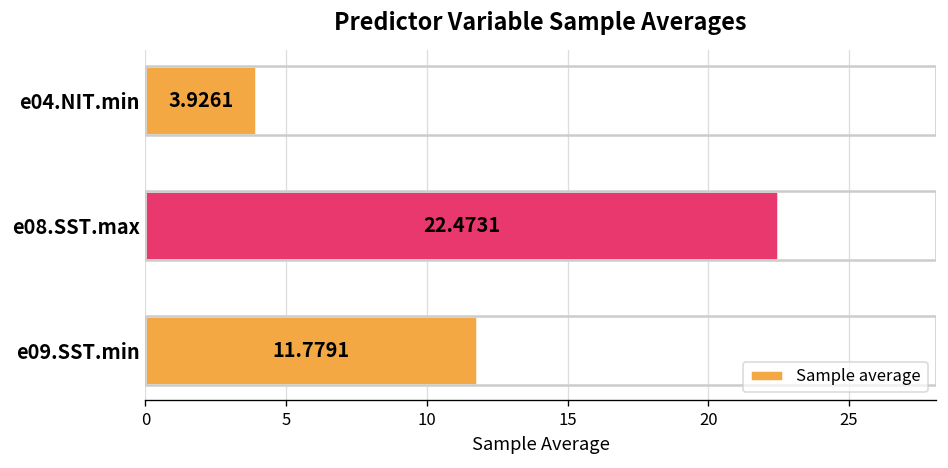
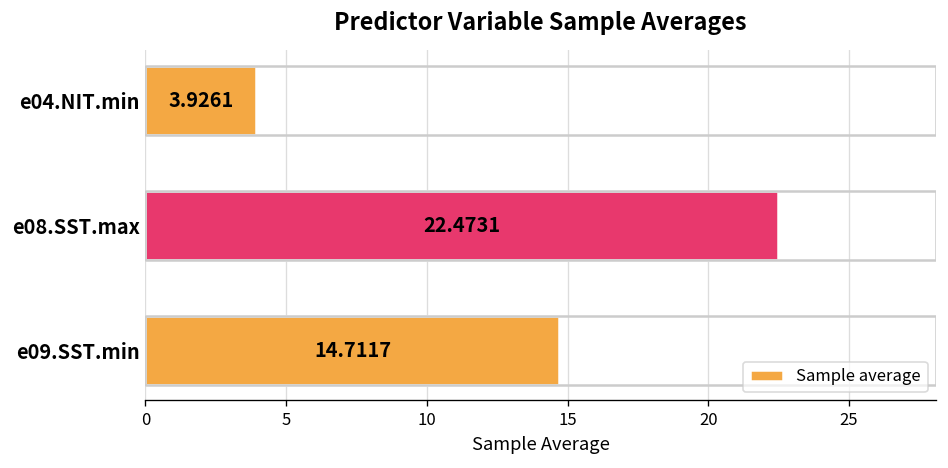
e09.SST.min: 11.7791 -> 14.7117
